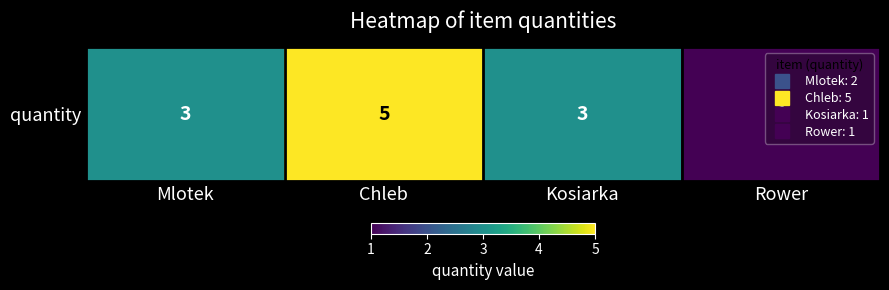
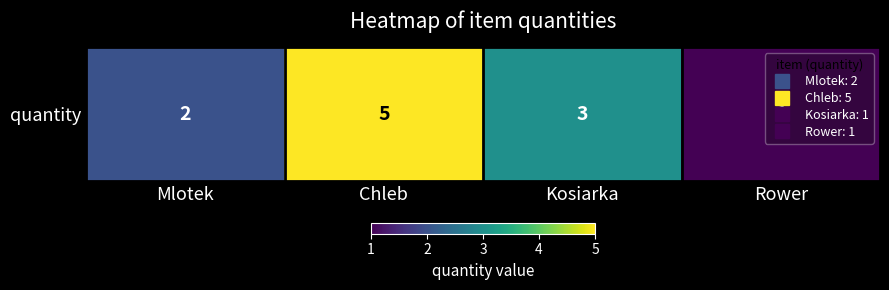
quantity, Mlotek: 3 -> 2
